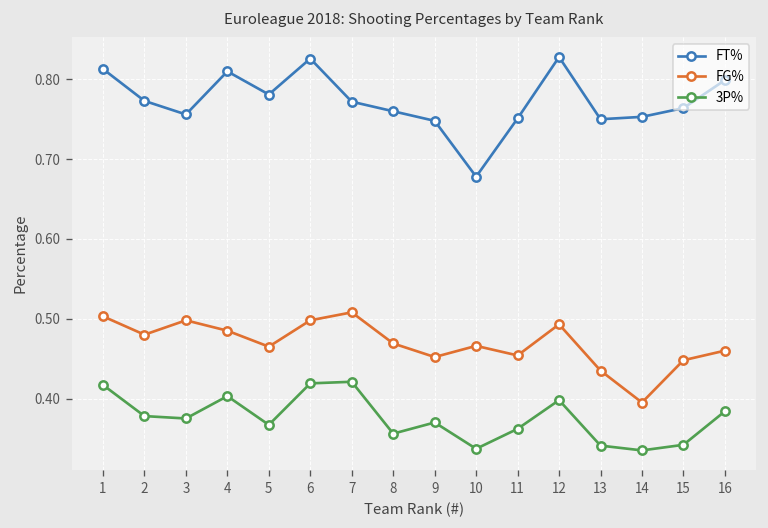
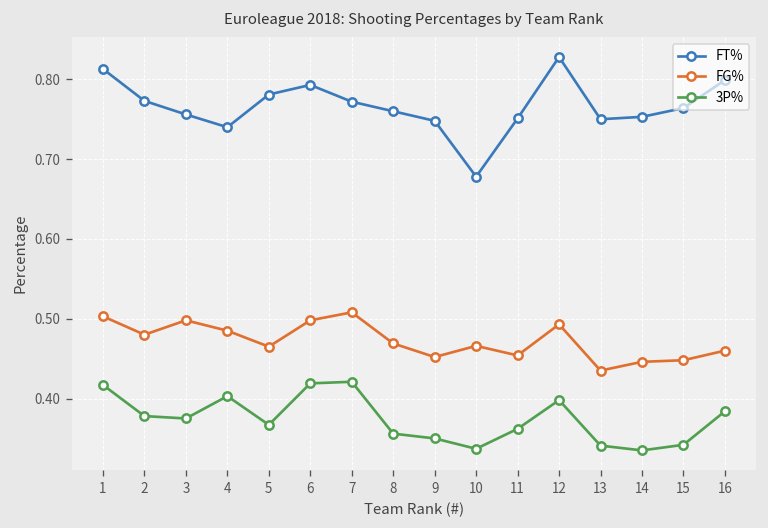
FT%, 4: 0.81 -> 0.74
FT%, 6: 0.83 -> 0.79
3P%, 9: 0.37 -> 0.35
FG%, 14: 0.40 -> 0.45
